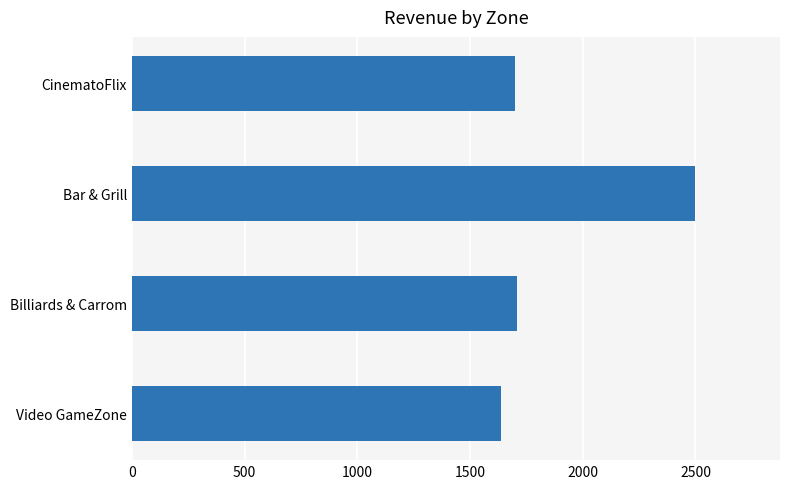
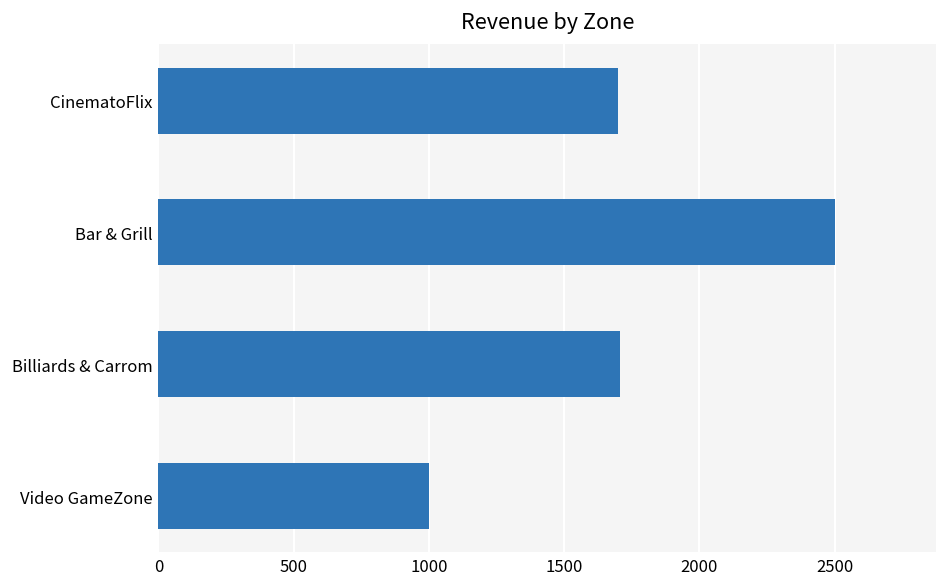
Video GameZone: 1640 -> 1000
